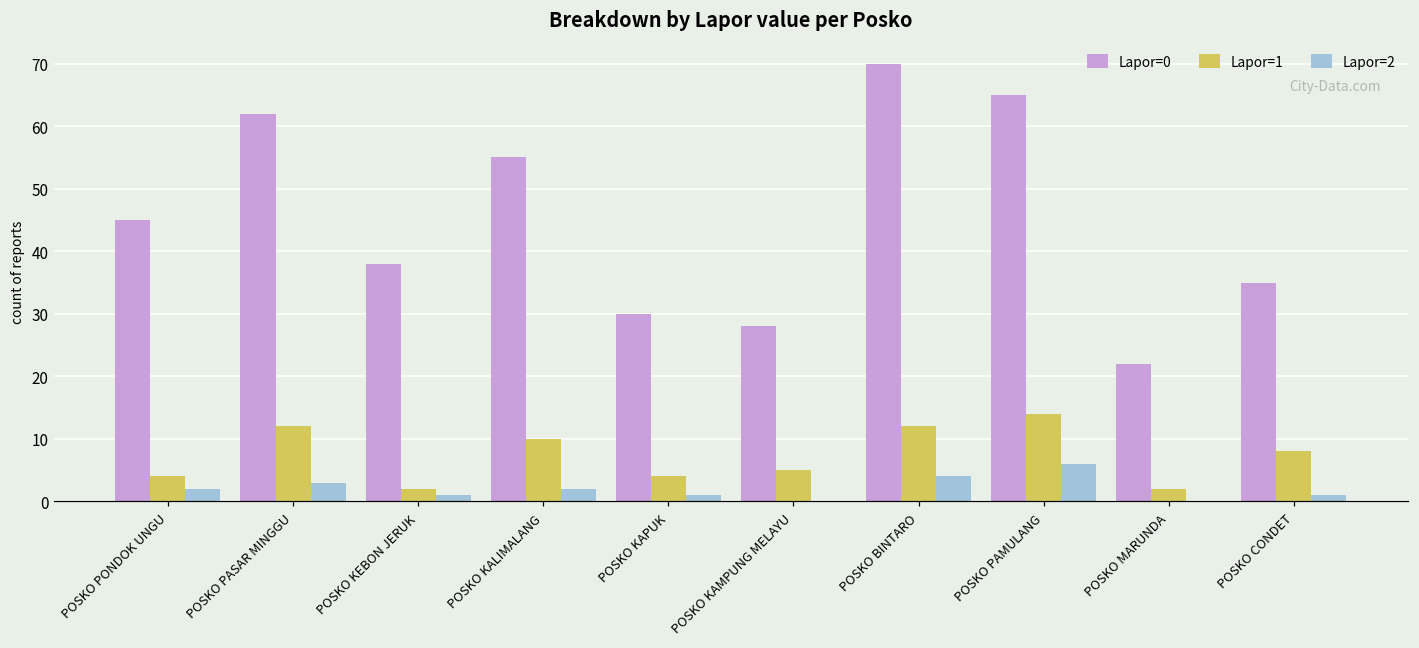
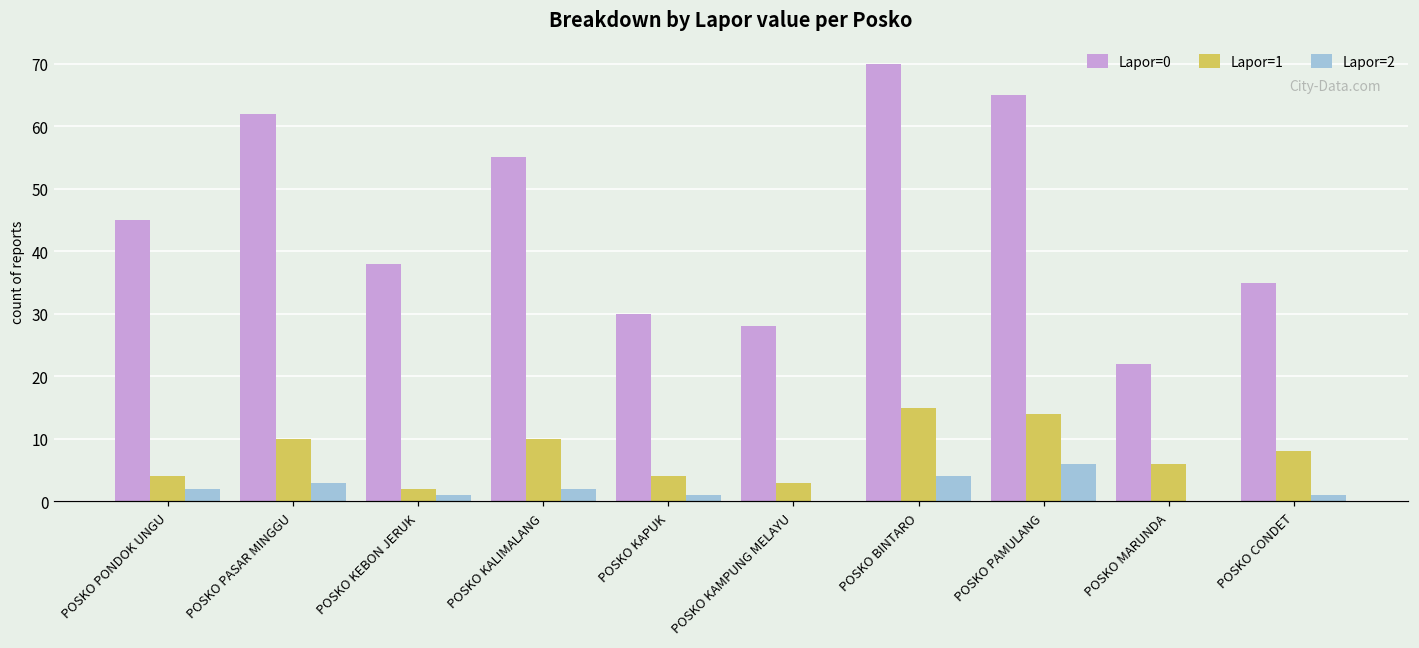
Lapor=1, POSKO PASAR MINGGU: 12 -> 10
Lapor=1, POSKO KAMPUNG MELAYU: 5 -> 3
Lapor=1, POSKO BINTARO: 12 -> 15
Lapor=1, POSKO MARUNDA: 2 -> 6
